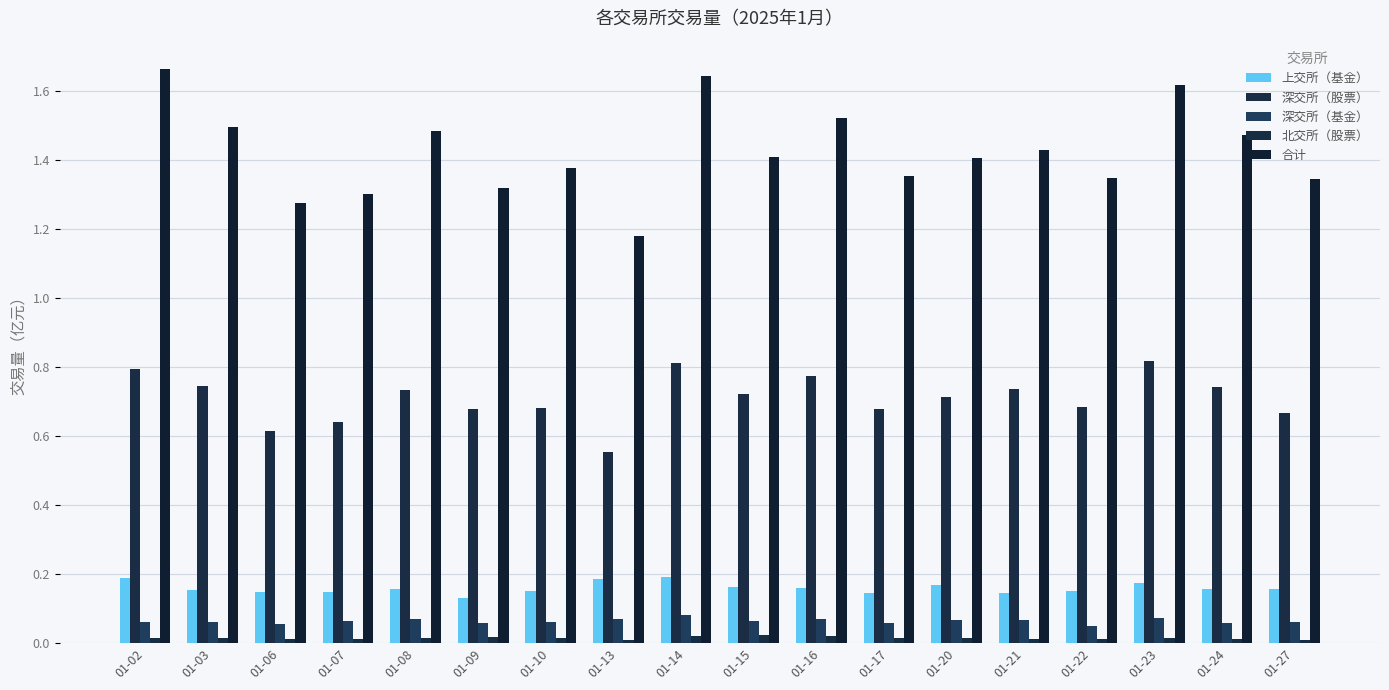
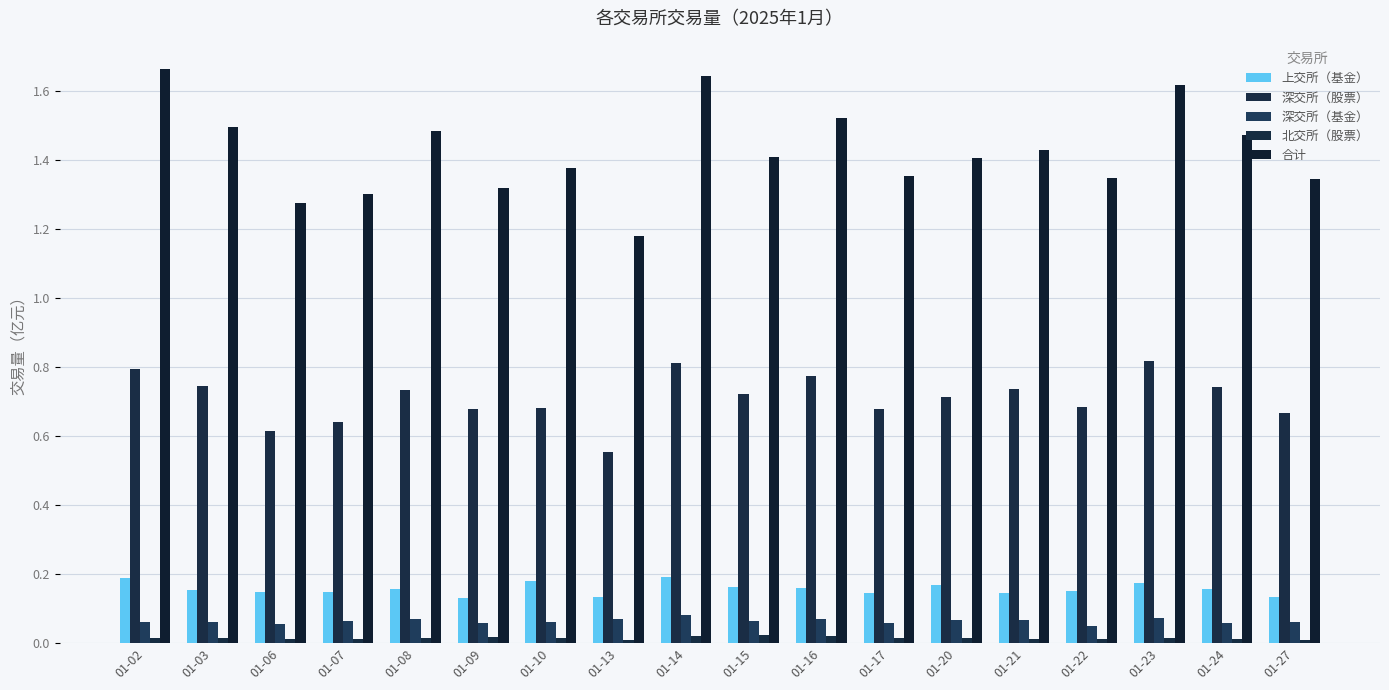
上交所（基金）, 01-10: 0.15 -> 0.18
上交所（基金）, 01-13: 0.18 -> 0.13
上交所（基金）, 01-27: 0.16 -> 0.13
